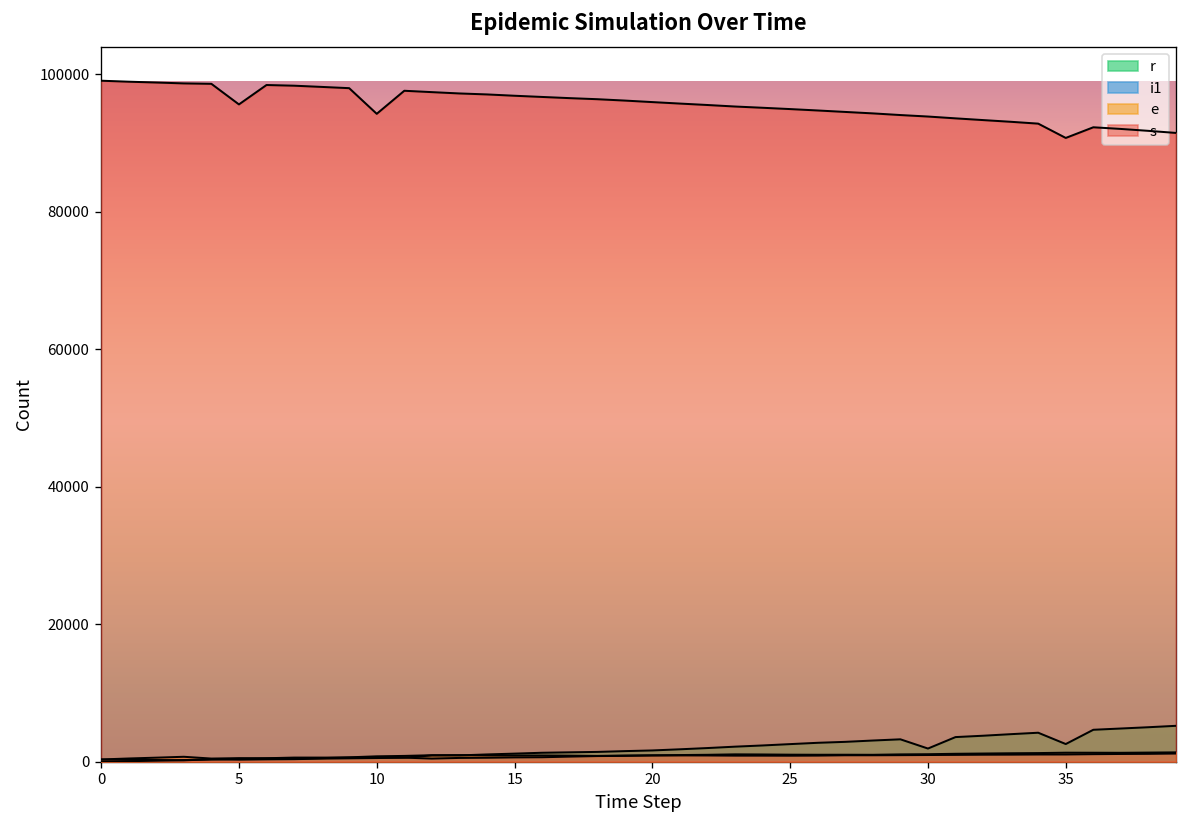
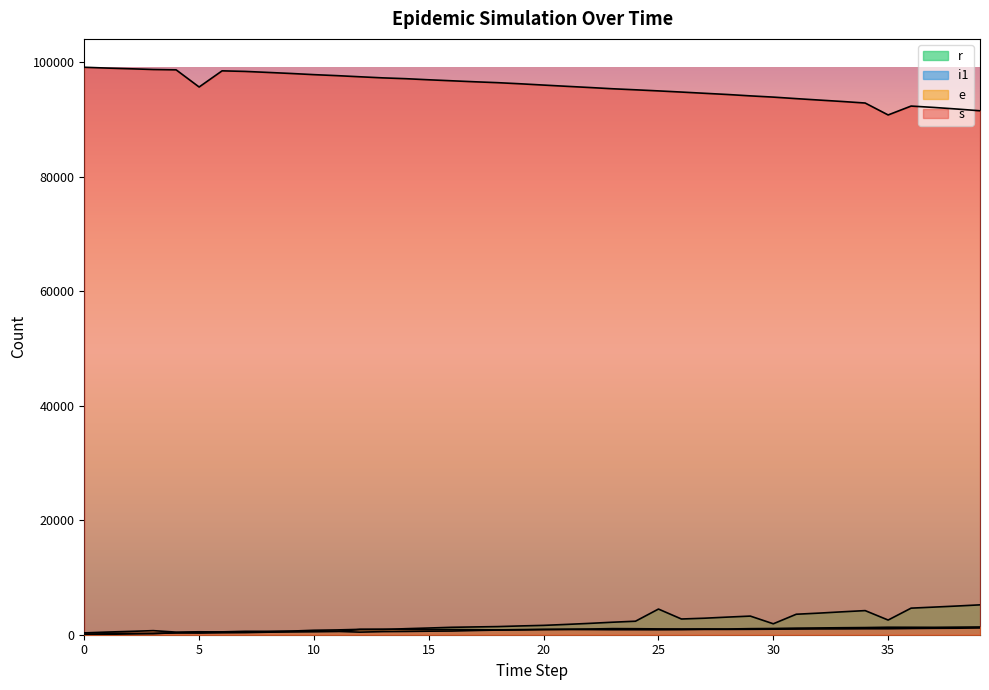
s, 10: 94000 -> 98000
r, 25: 3000 -> 4000
